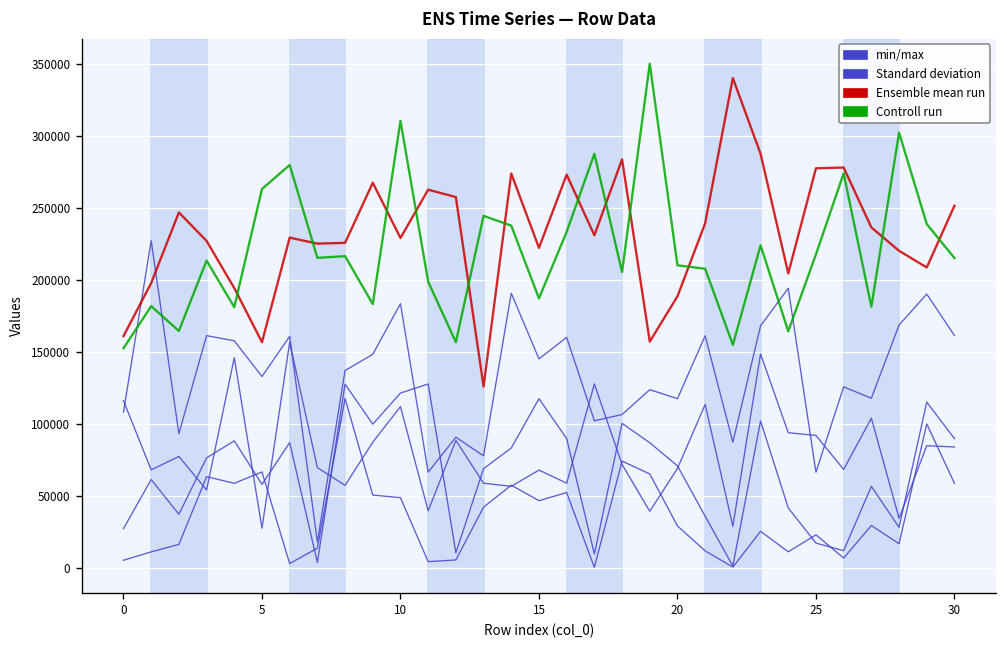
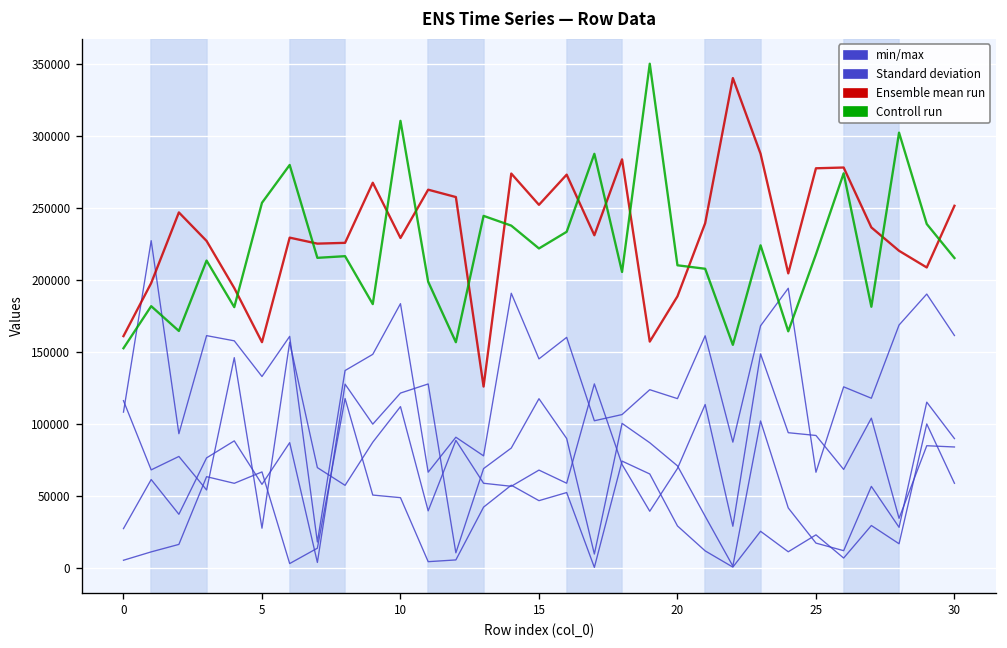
Controll run, 5: 263000 -> 253000
Ensemble mean run, 15: 222000 -> 252000
Controll run, 15: 187000 -> 222000
